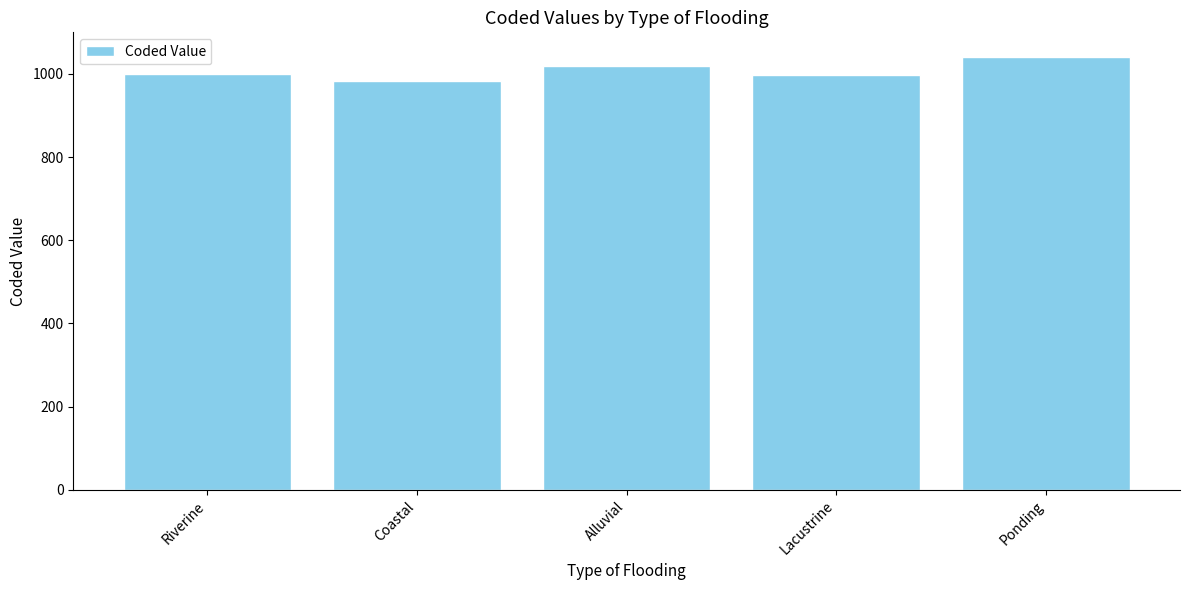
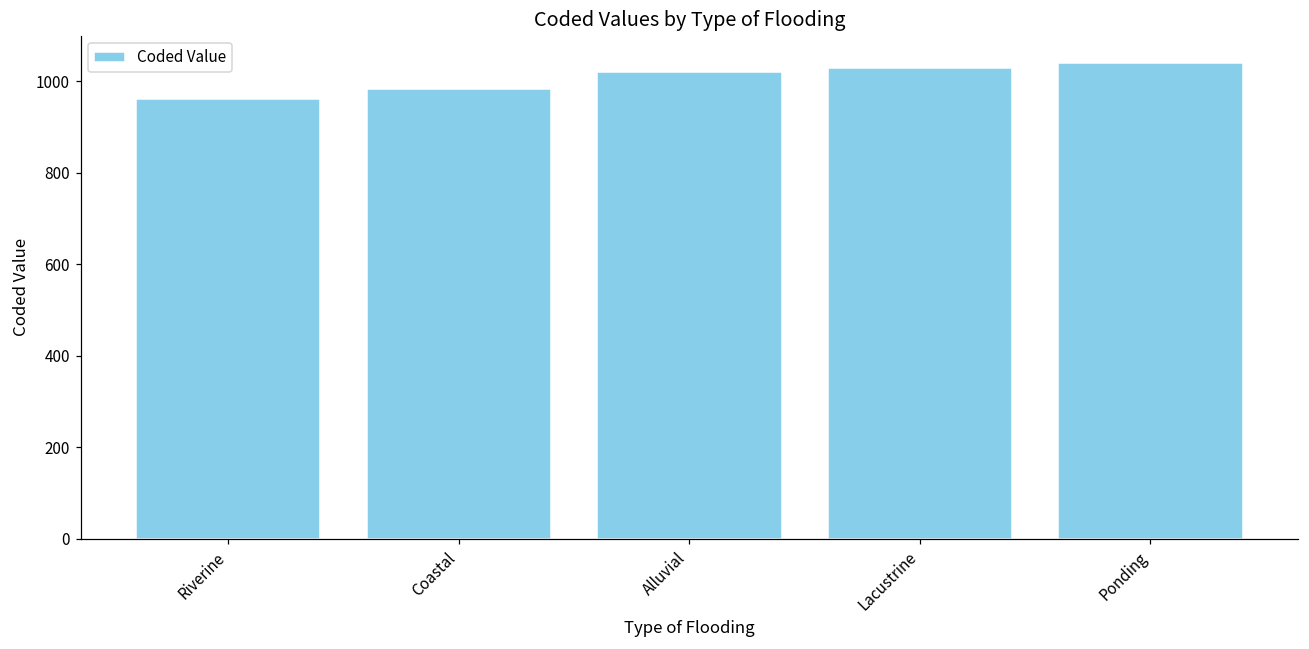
Riverine: 1000 -> 960
Lacustrine: 1000 -> 1030
